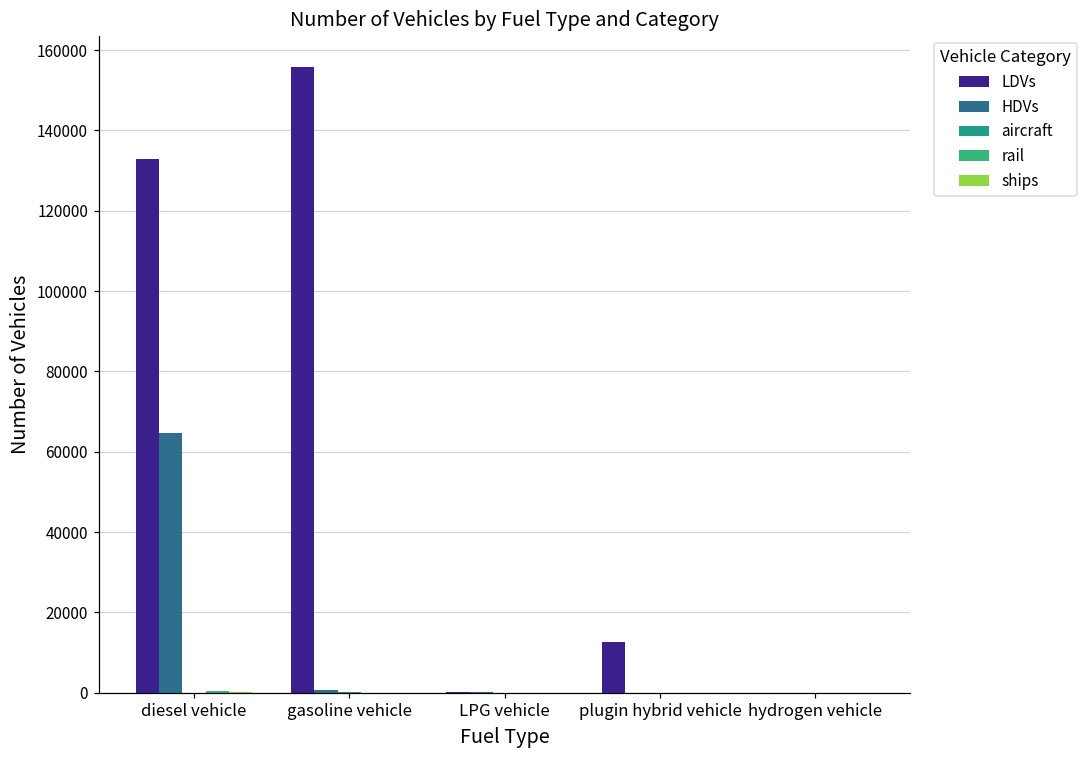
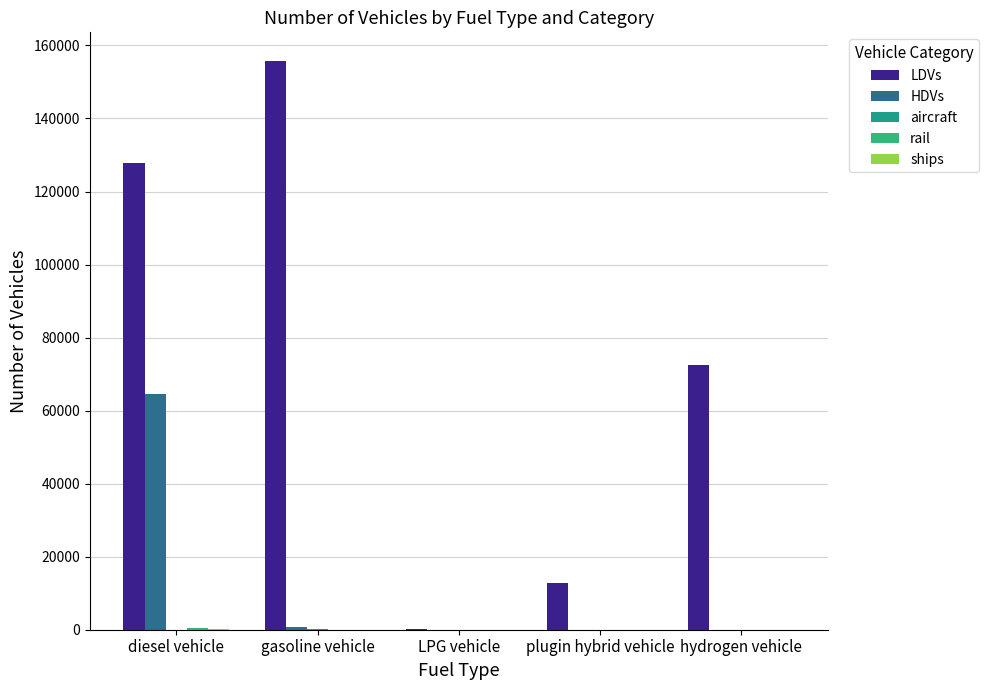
LDVs, diesel vehicle: 133000 -> 128000
LDVs, hydrogen vehicle: 0 -> 73000
